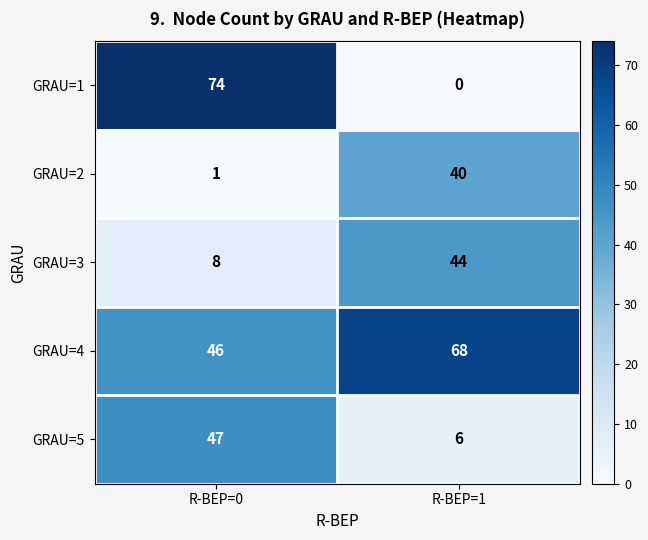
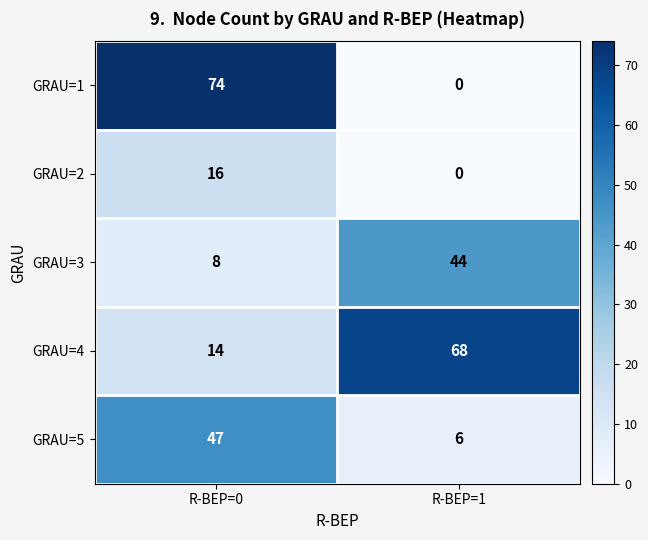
GRAU=2, R-BEP=0: 1 -> 16
GRAU=2, R-BEP=1: 40 -> 0
GRAU=4, R-BEP=0: 46 -> 14
